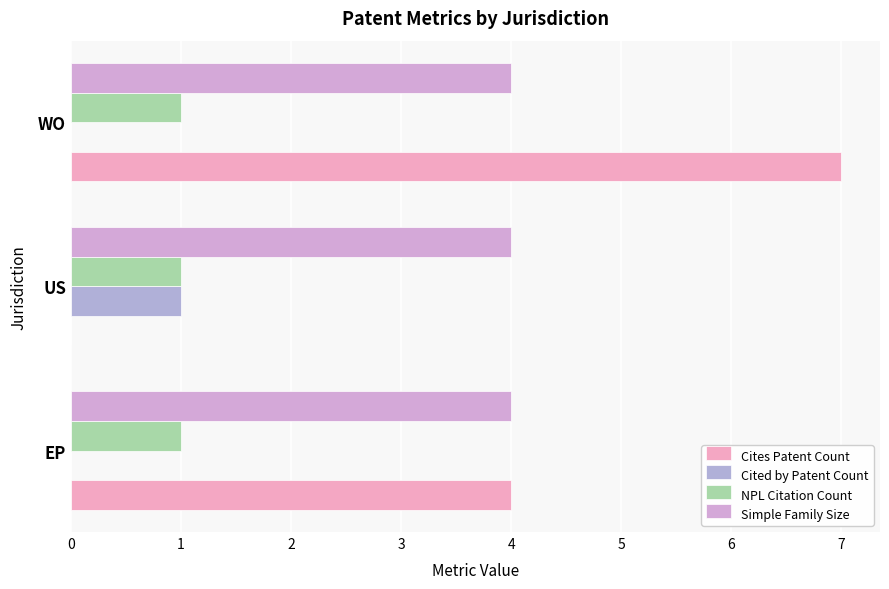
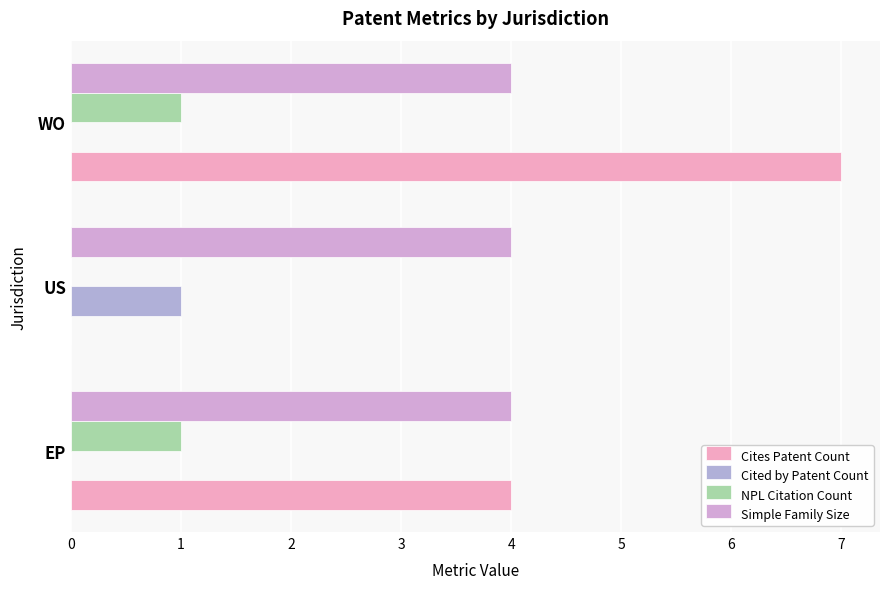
NPL Citation Count, US: 1 -> 0
